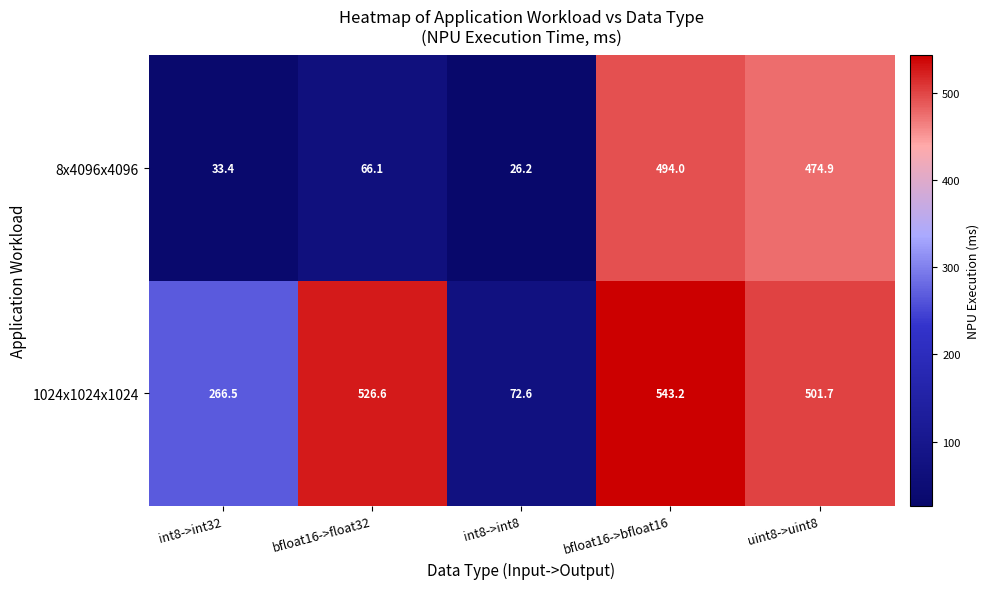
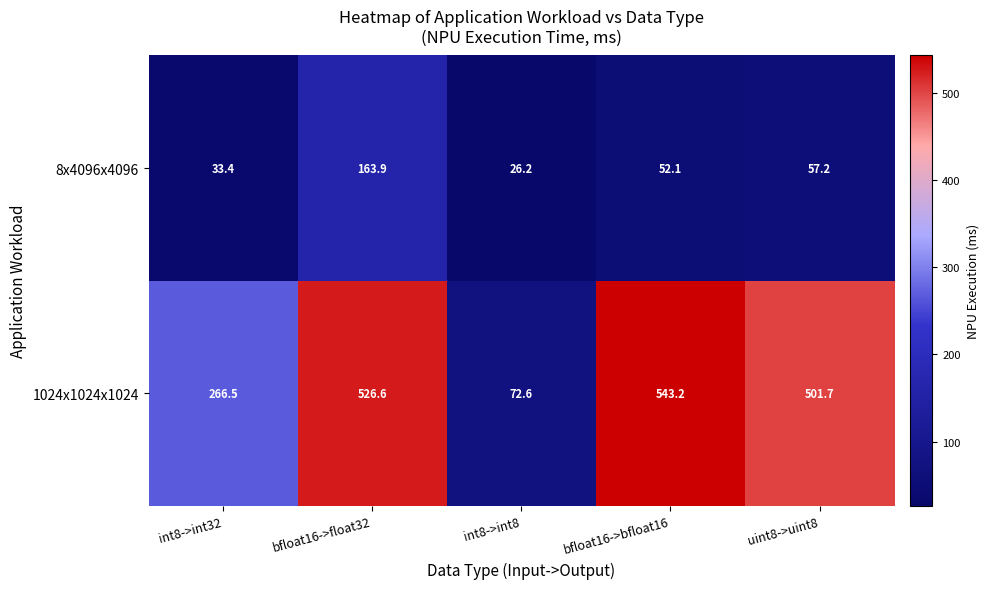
8x4096x4096, bfloat16->float32: 66.1 -> 163.9
8x4096x4096, bfloat16->bfloat16: 494.0 -> 52.1
8x4096x4096, uint8->uint8: 474.9 -> 57.2
